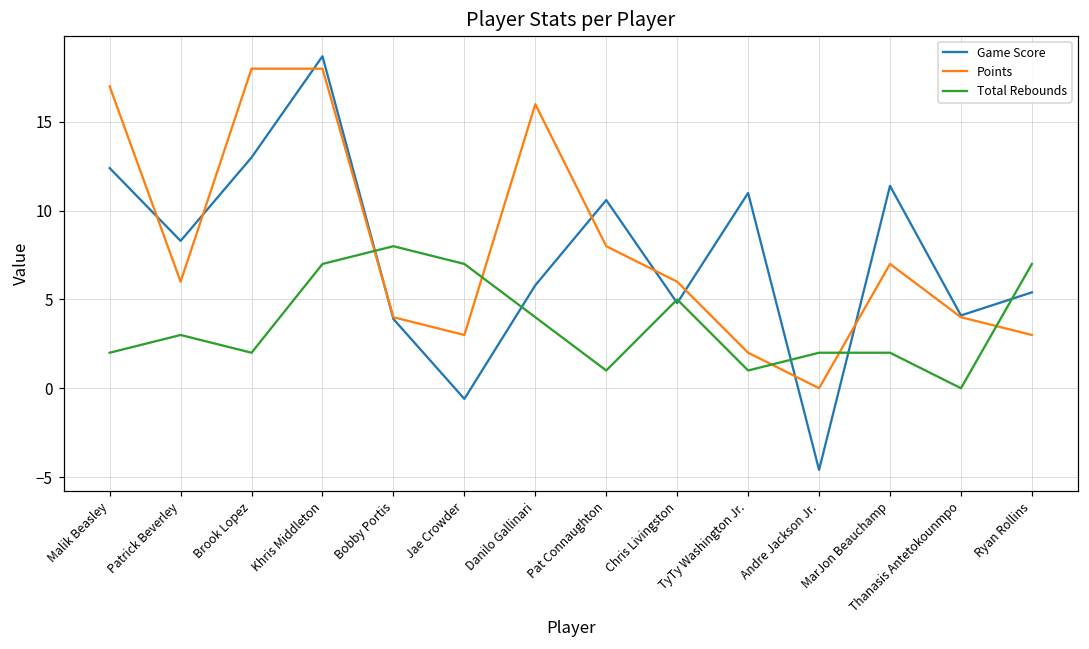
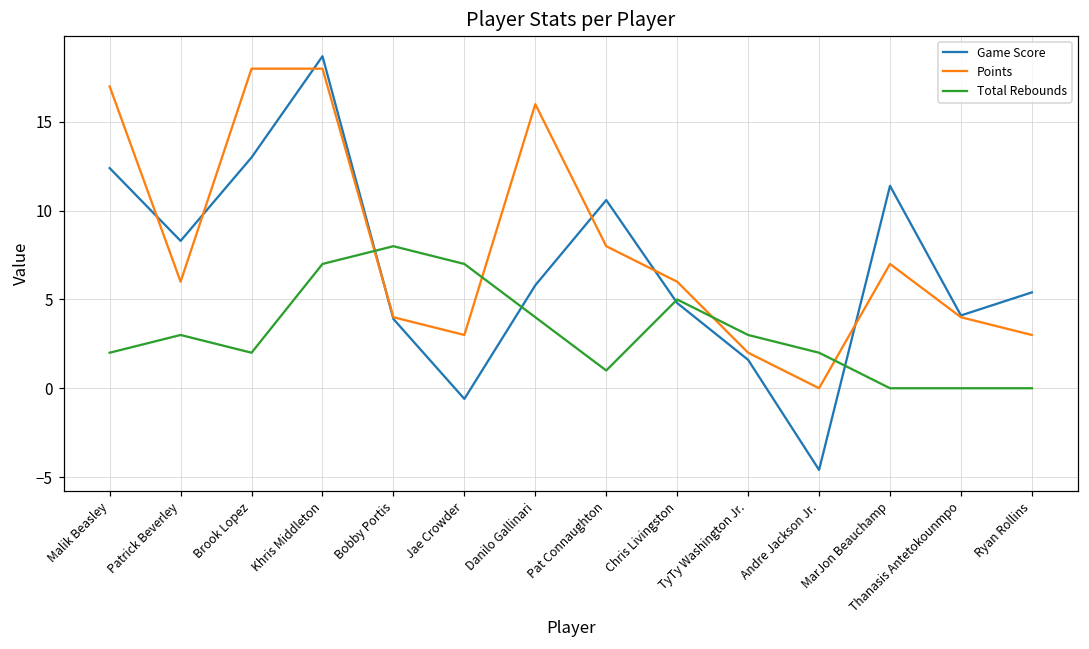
Game Score, TyTy Washington Jr.: 11.0 -> 1.6
Total Rebounds, TyTy Washington Jr.: 1 -> 3
Total Rebounds, MarJon Beauchamp: 2 -> 0
Total Rebounds, Ryan Rollins: 7 -> 0
